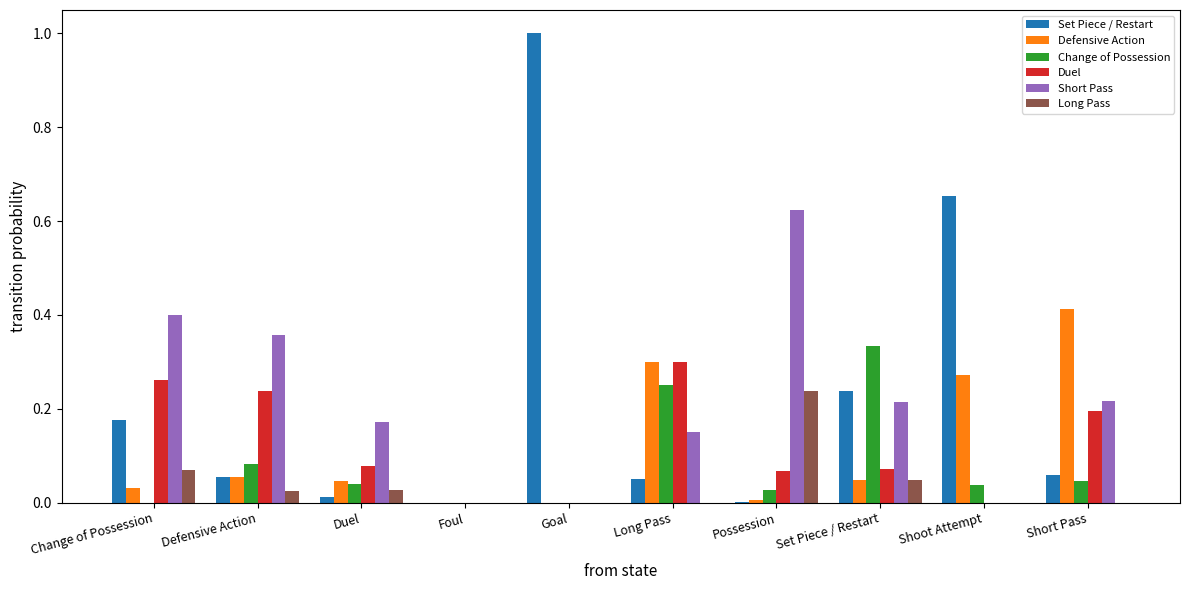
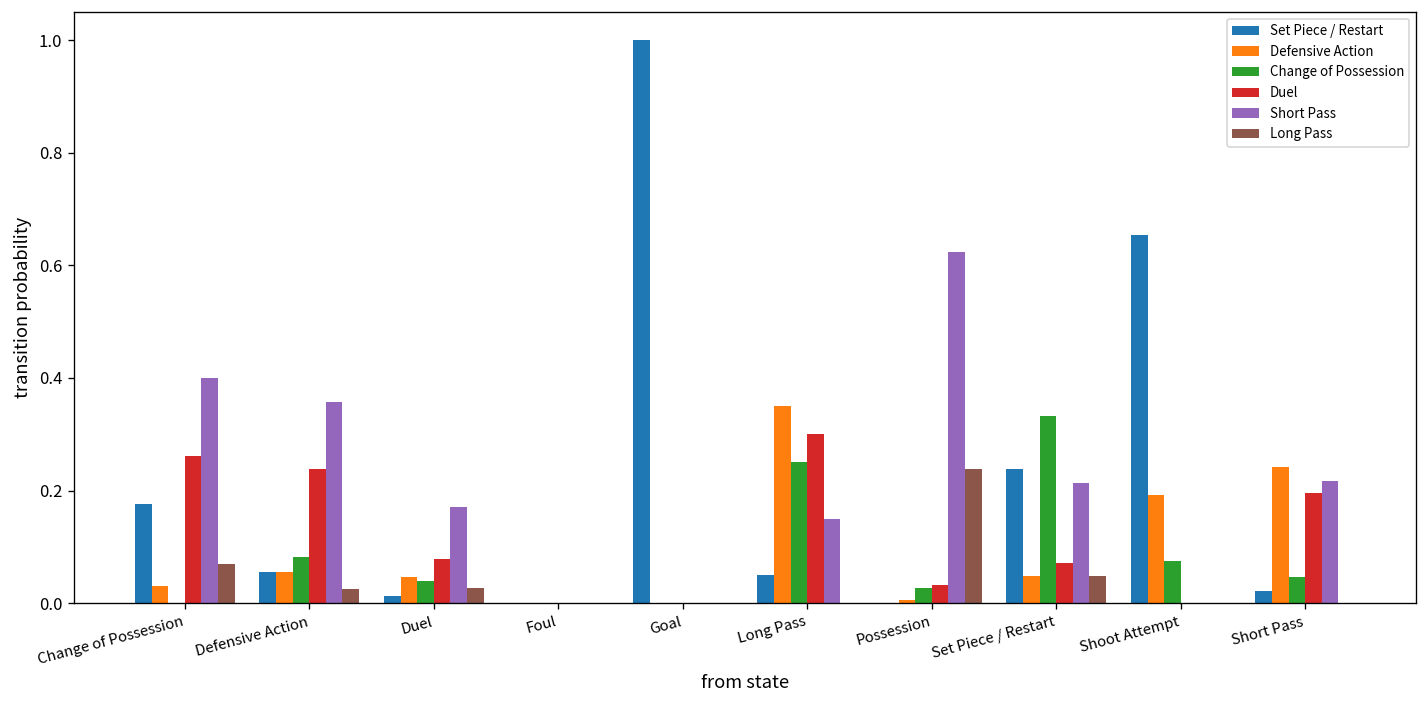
Defensive Action, Long Pass: 0.30 -> 0.35
Duel, Possession: 0.07 -> 0.03
Defensive Action, Shoot Attempt: 0.27 -> 0.19
Change of Possession, Shoot Attempt: 0.04 -> 0.08
Set Piece / Restart, Short Pass: 0.06 -> 0.02
Defensive Action, Short Pass: 0.41 -> 0.24
